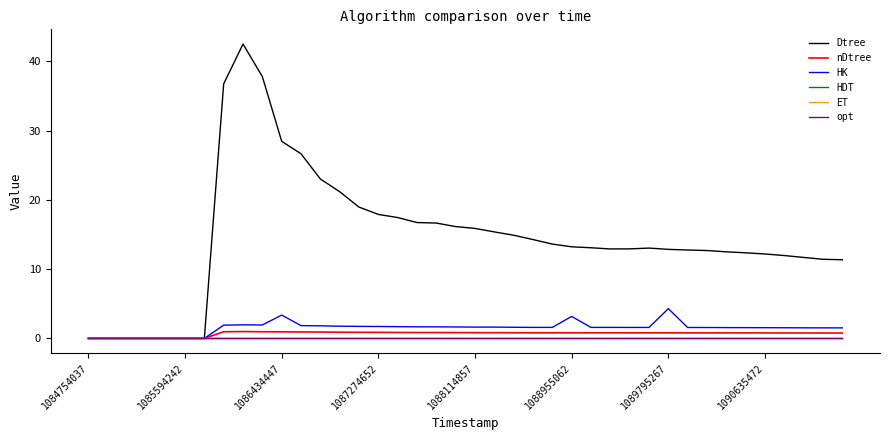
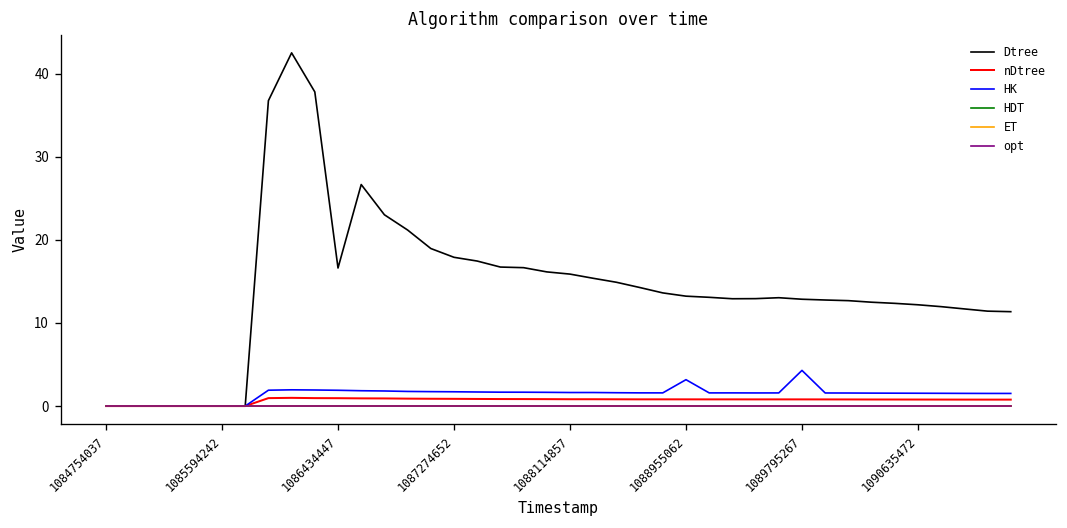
Dtree, 1086434447: 28 -> 17
HK, 1086434447: 3 -> 2
